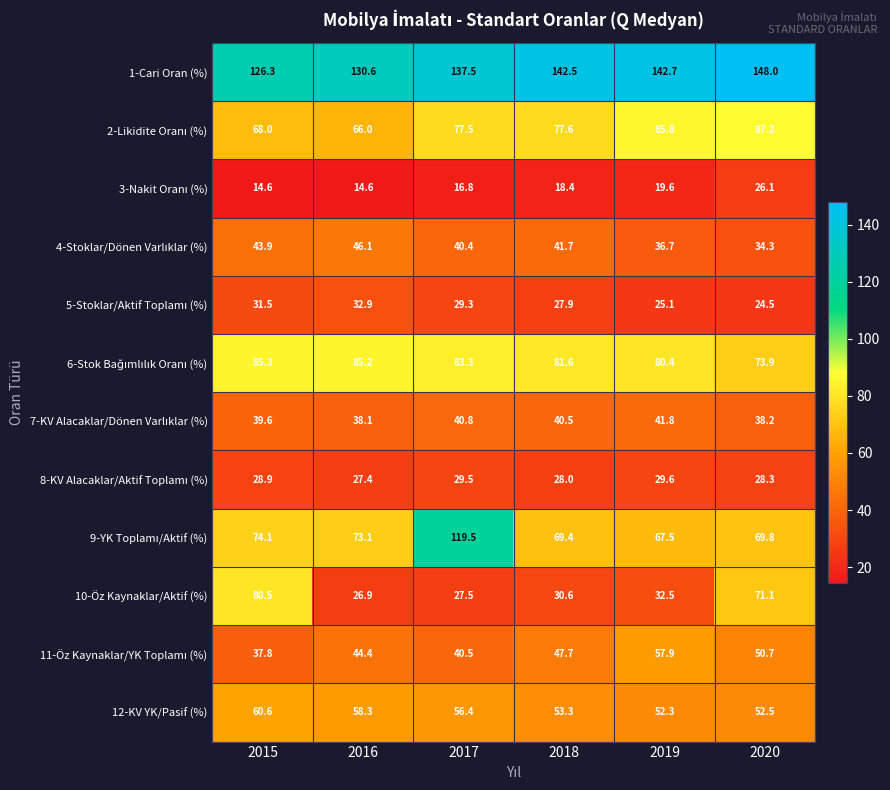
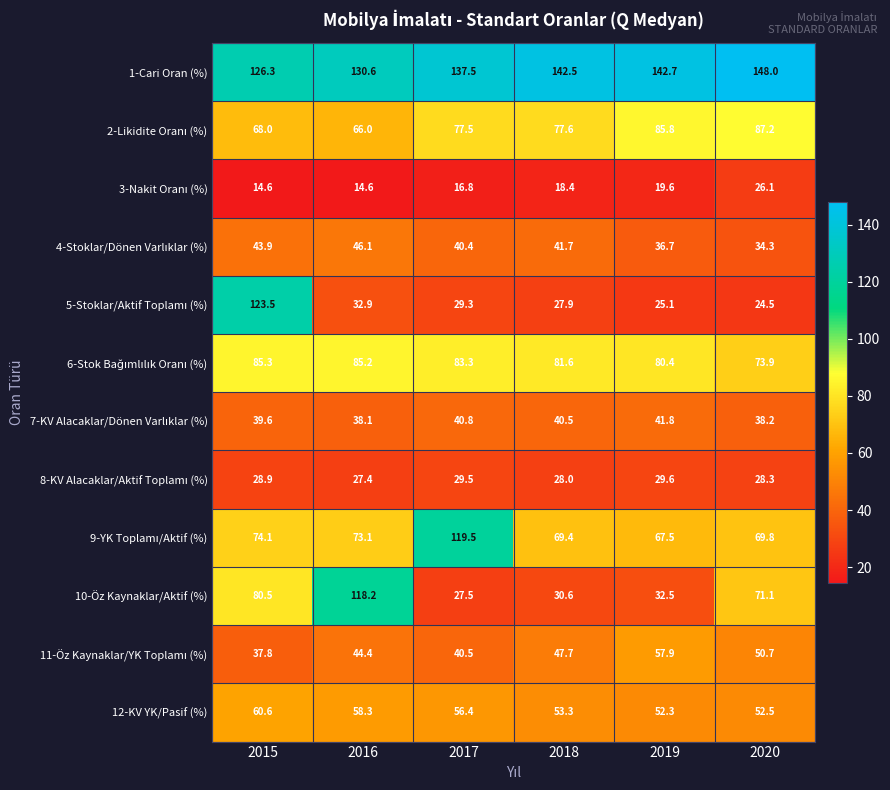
5-Stoklar/Aktif Toplamı (%), 2015: 31.5 -> 123.5
10-Öz Kaynaklar/Aktif (%), 2016: 26.9 -> 118.2
